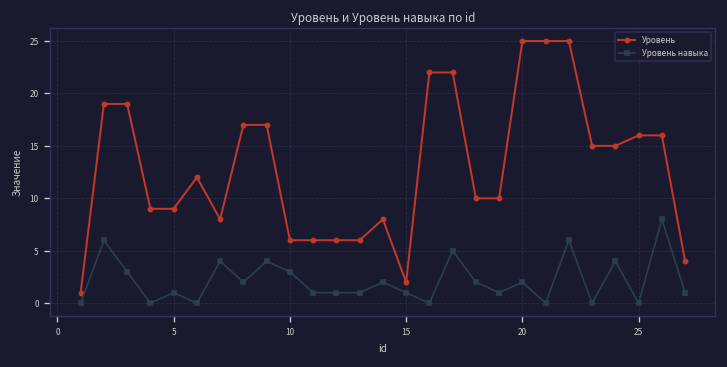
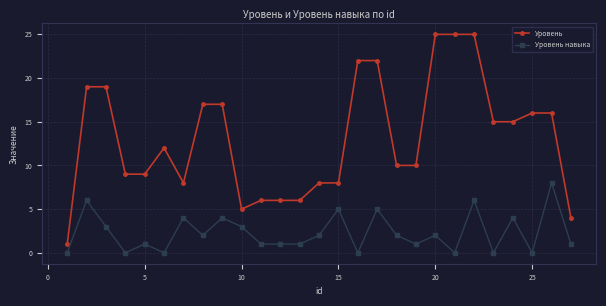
Уровень, 10: 6 -> 5
Уровень, 15: 2 -> 8
Уровень навыка, 15: 1 -> 5
